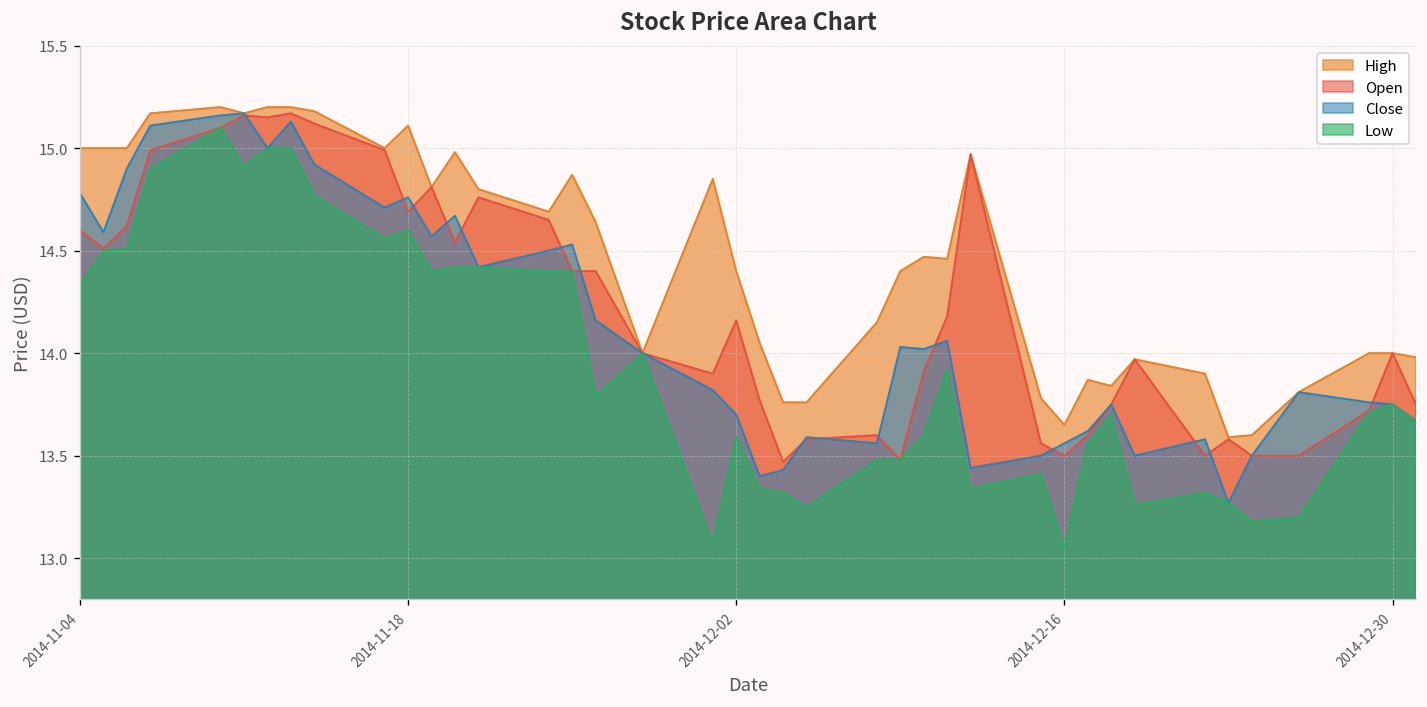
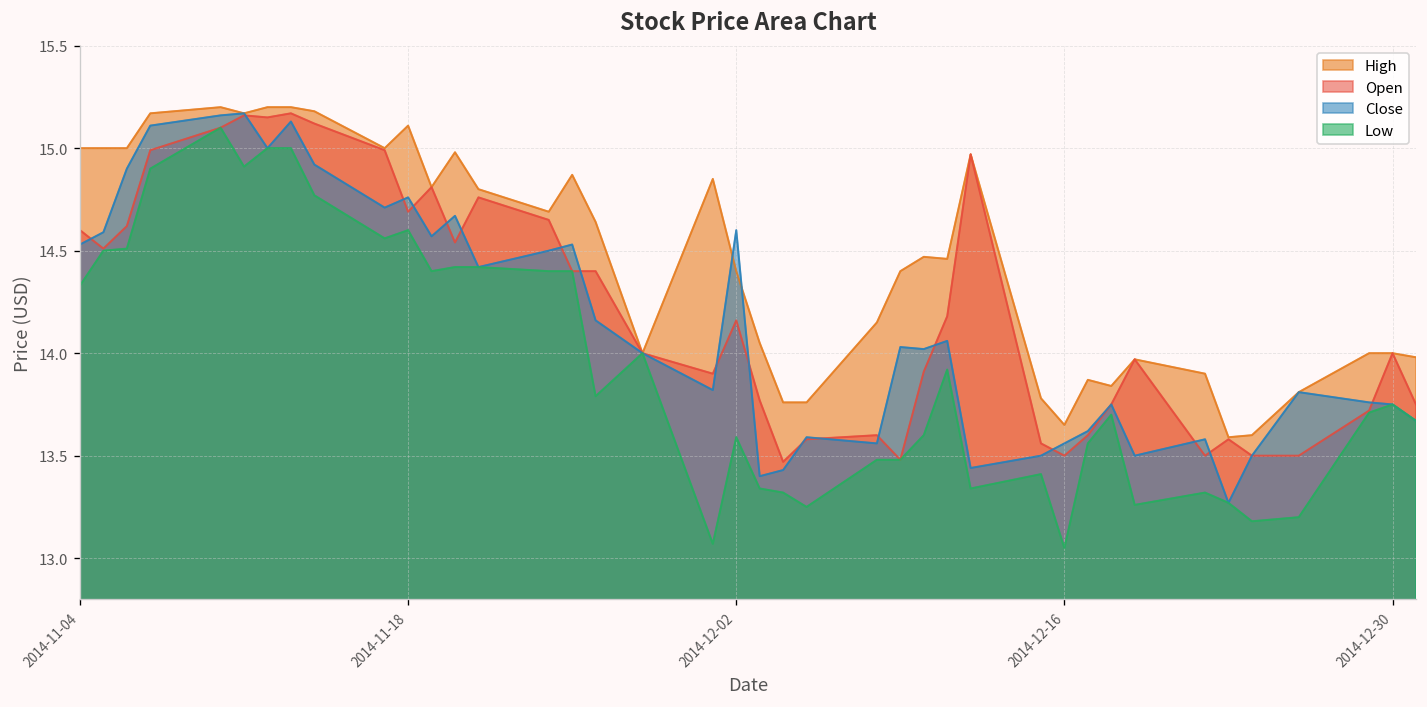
Close, 2014-11-04: 14.78 -> 14.53
Close, 2014-12-02: 13.7 -> 14.6
